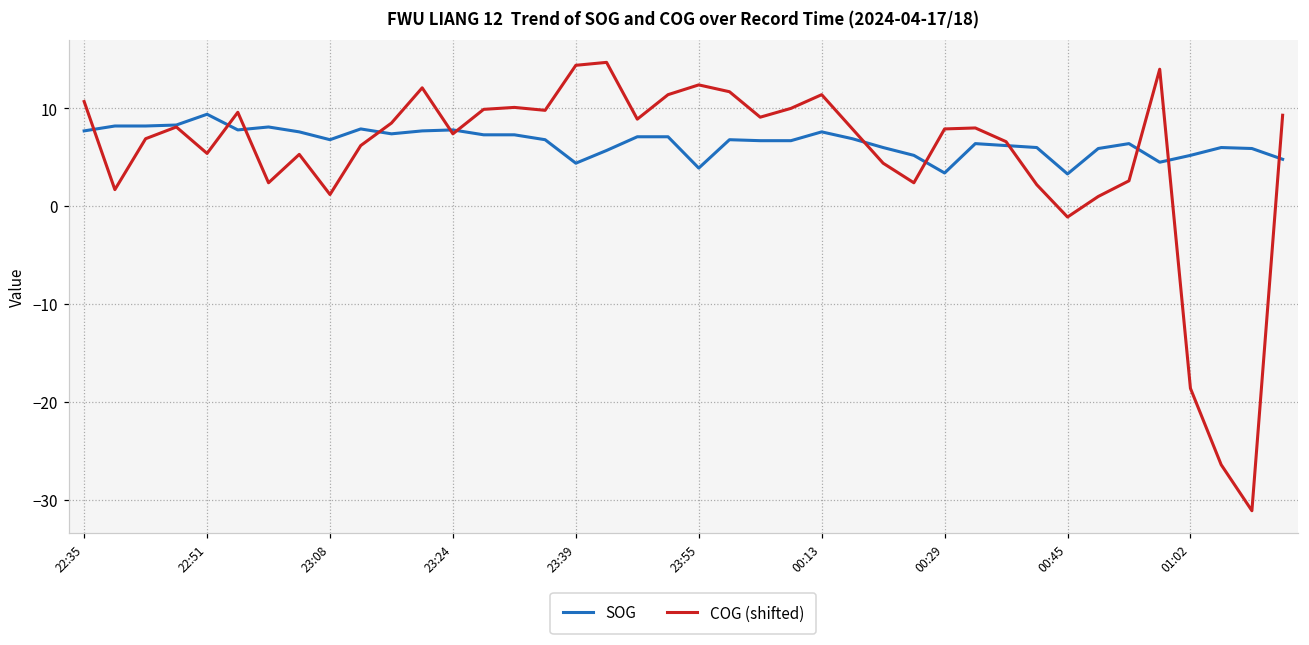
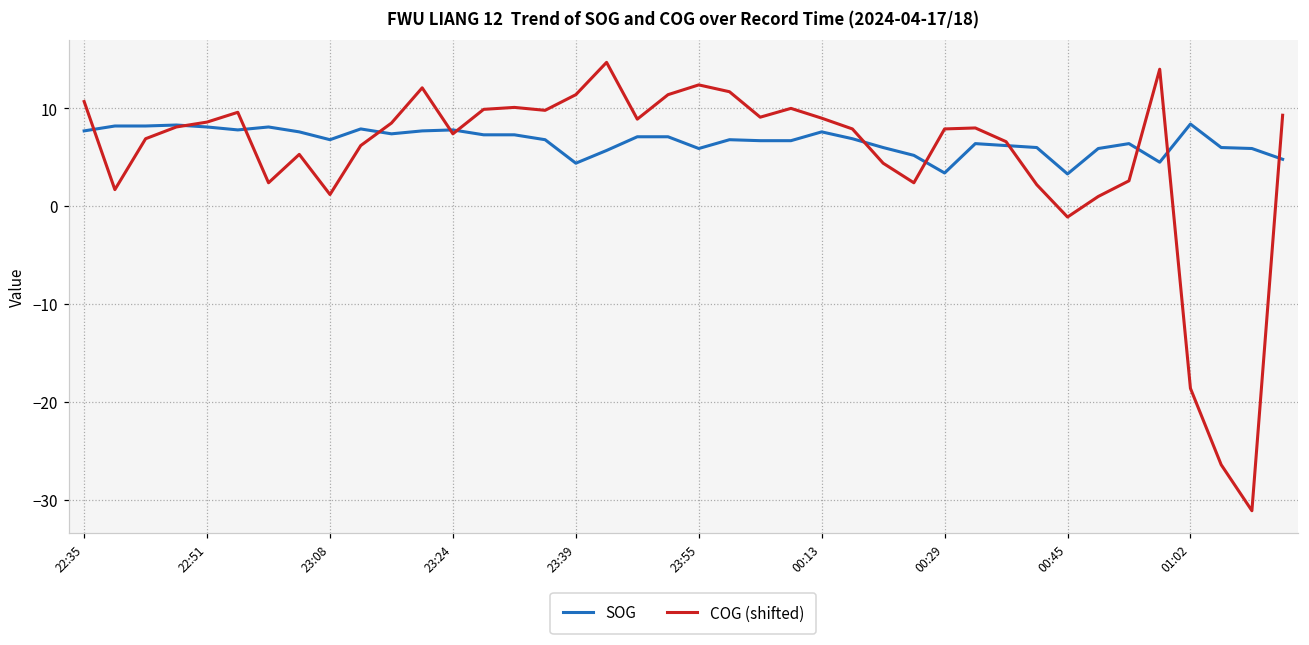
SOG, 22:51: 9 -> 8
COG (shifted), 22:51: 5 -> 9
COG (shifted), 23:39: 14 -> 11
SOG, 23:55: 4 -> 6
COG (shifted), 00:13: 11 -> 9
SOG, 01:02: 5 -> 8
